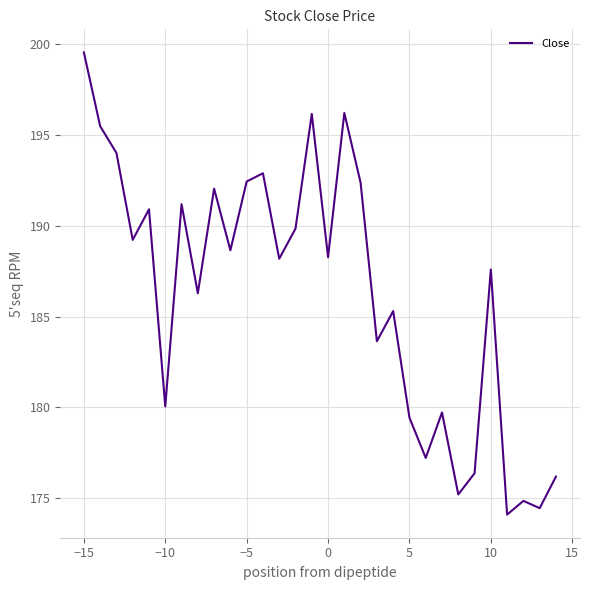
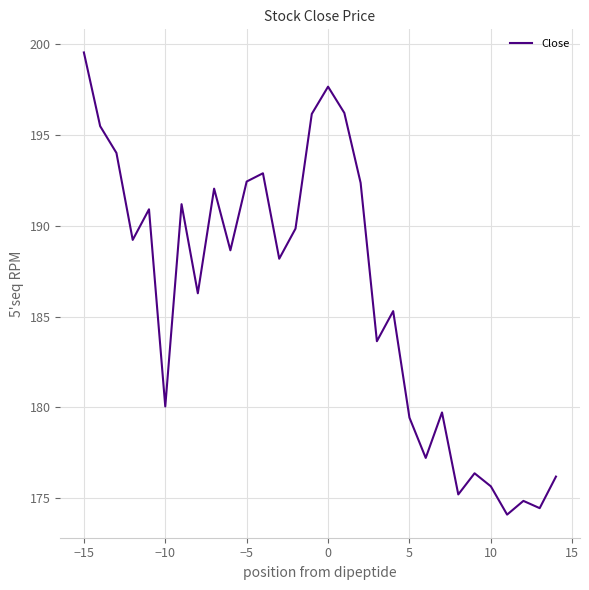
0: 188.3 -> 197.6
10: 187.6 -> 175.7
